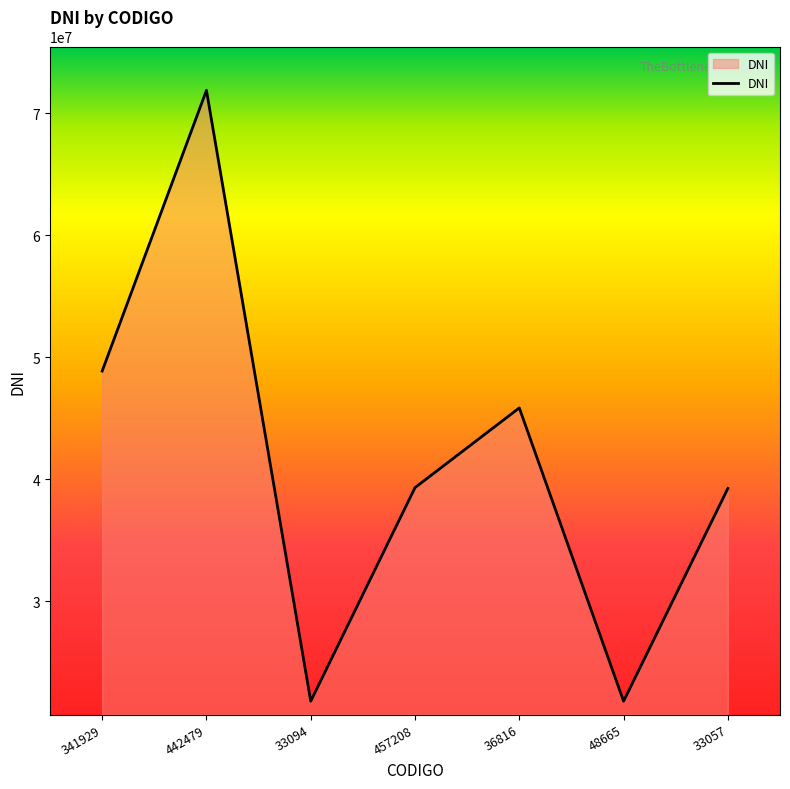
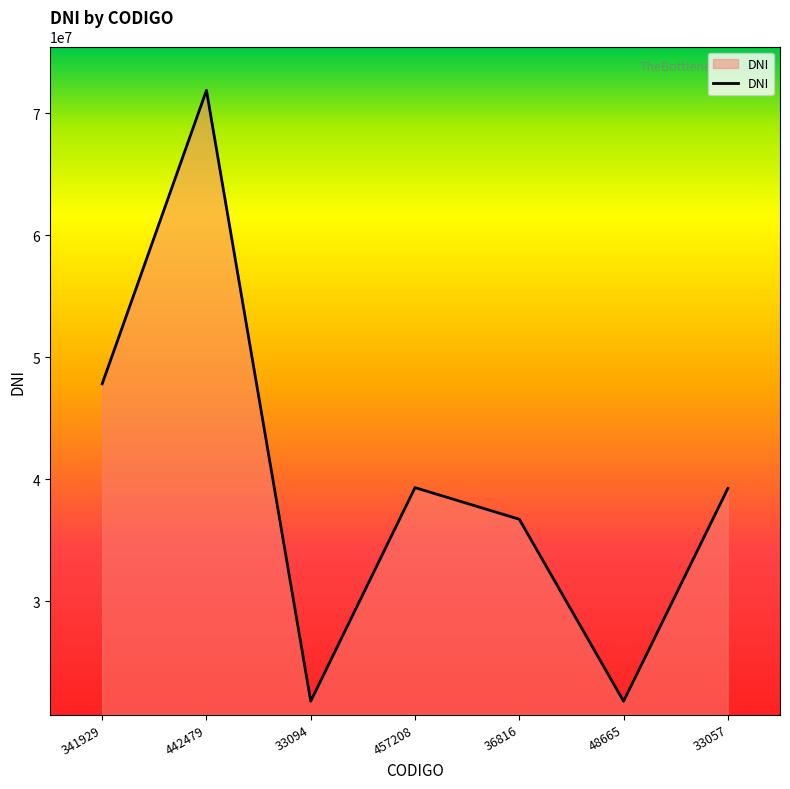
341929: 48900000 -> 47800000
36816: 45900000 -> 36700000
